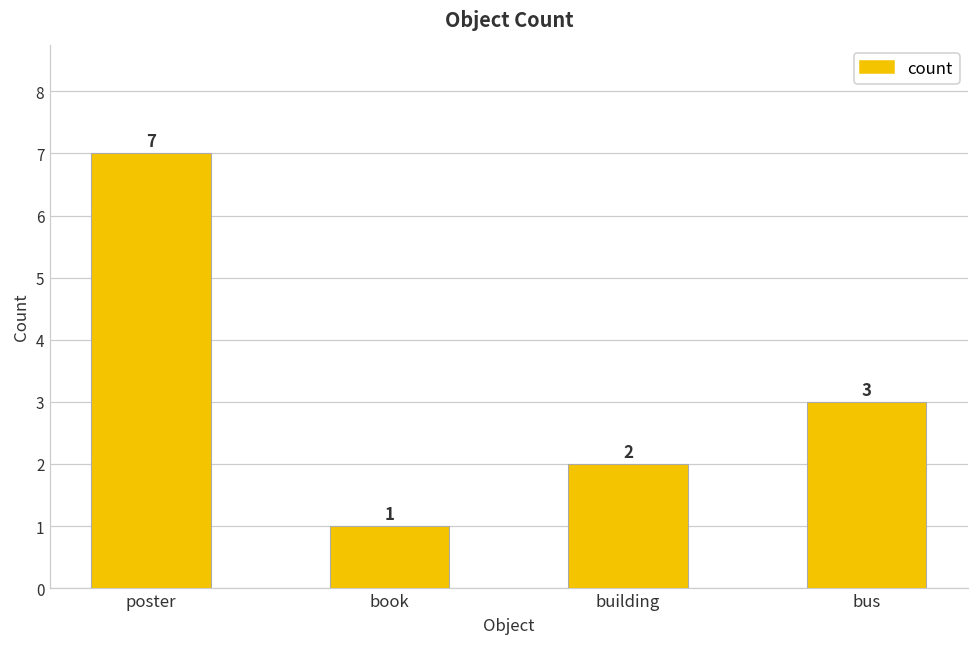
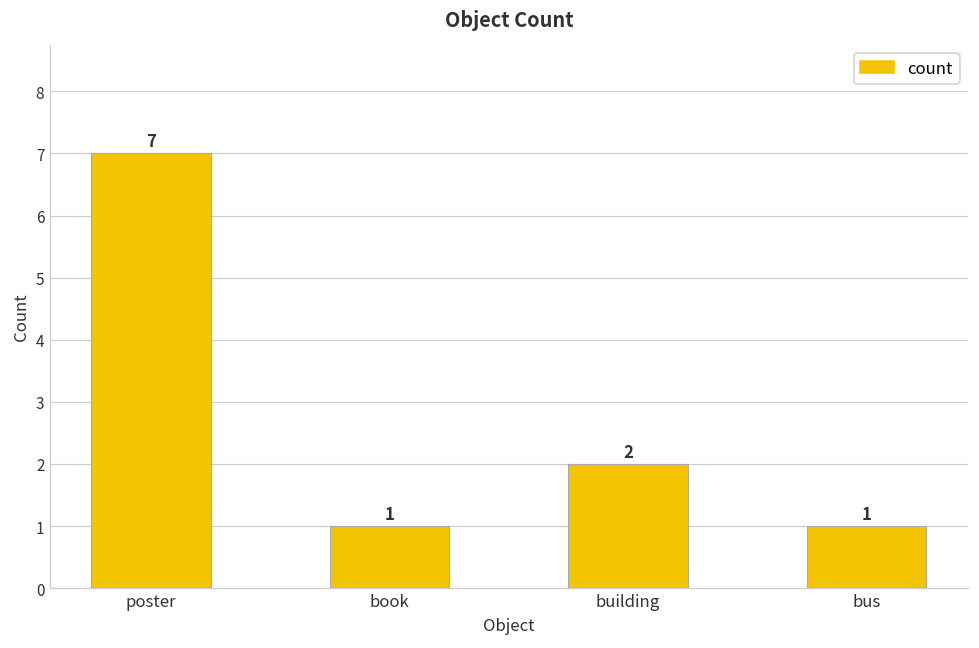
bus: 3 -> 1
